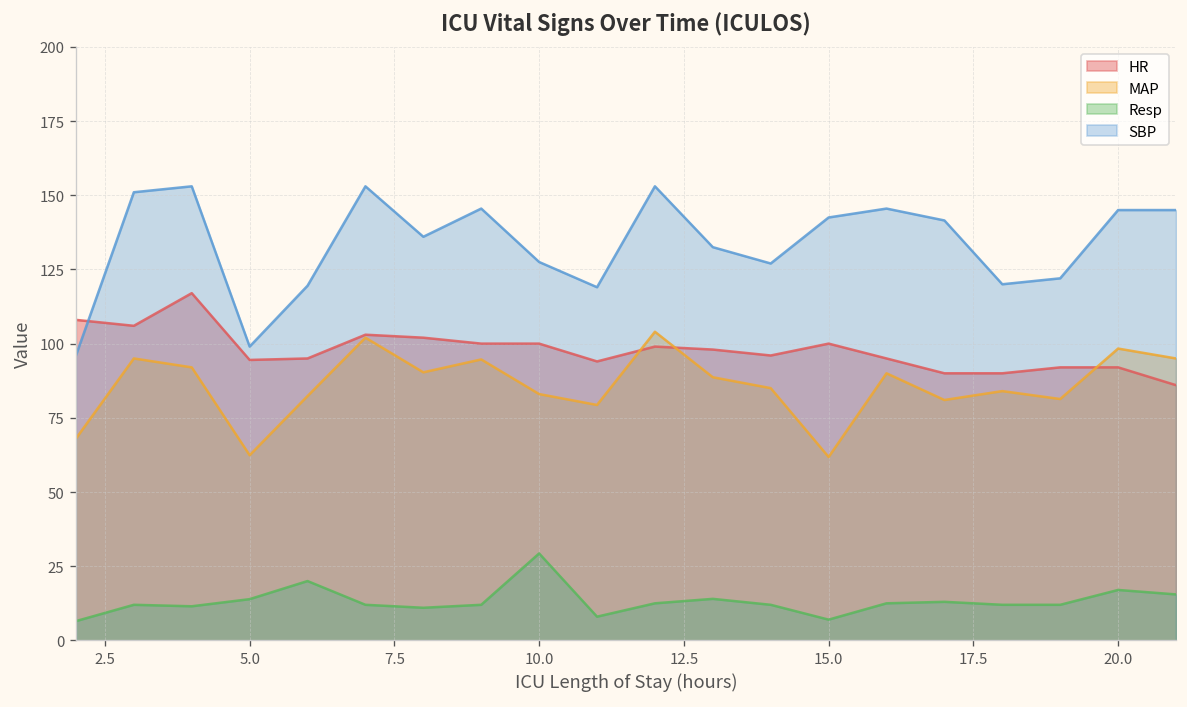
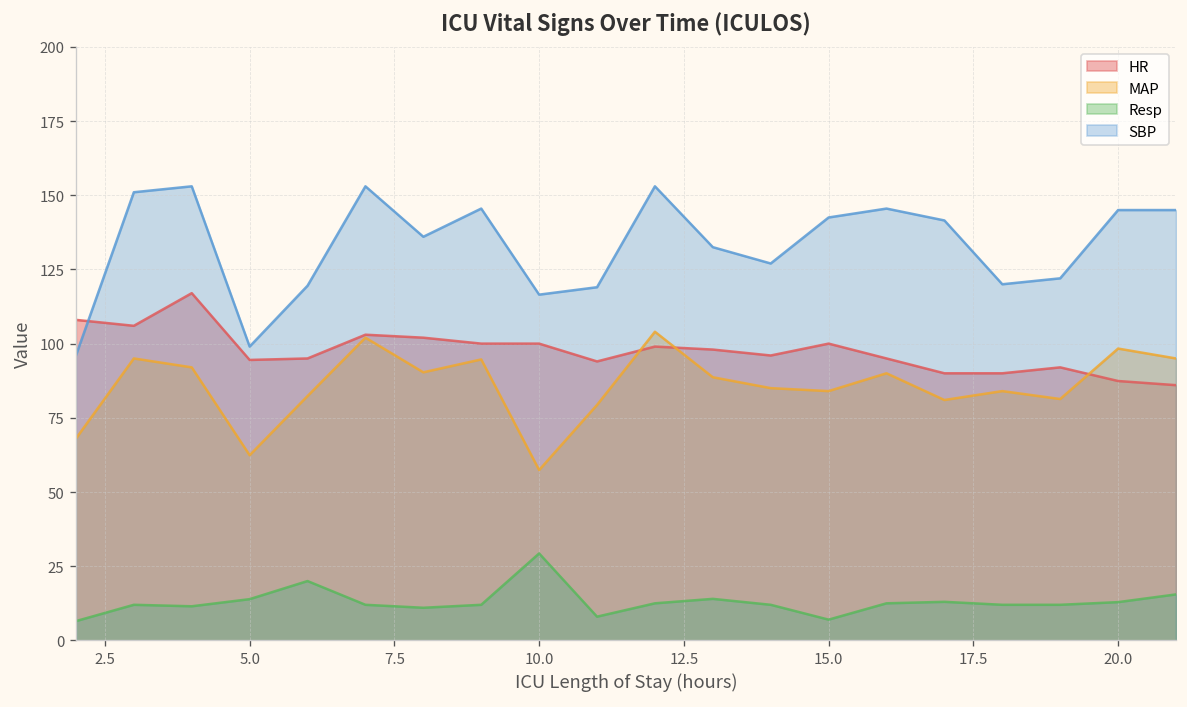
MAP, 10.0: 83 -> 57
SBP, 10.0: 128 -> 117
MAP, 15.0: 62 -> 84
HR, 20.0: 92 -> 87
Resp, 20.0: 17 -> 13
